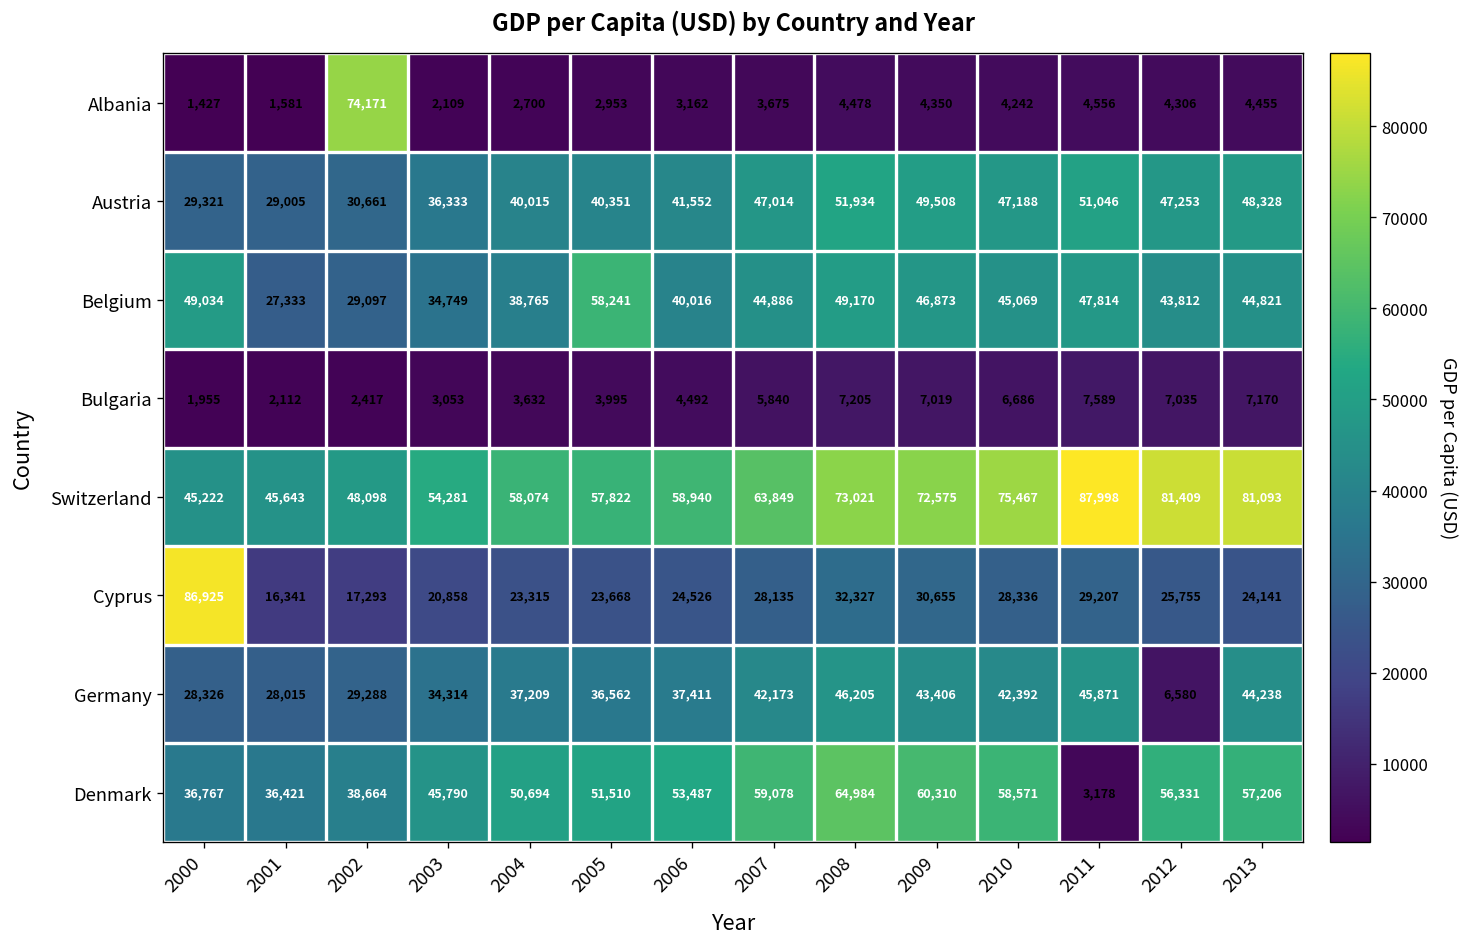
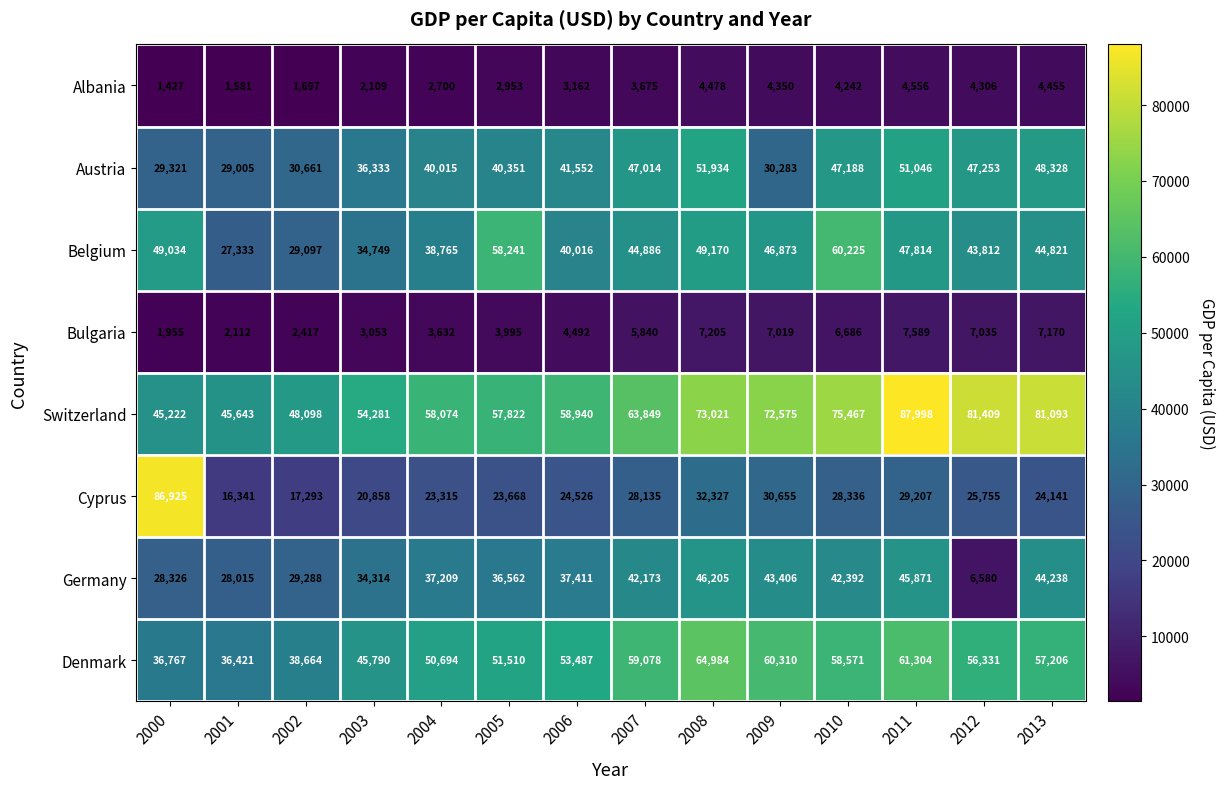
Albania, 2002: 74,171 -> 1,697
Austria, 2009: 49,508 -> 30,283
Belgium, 2010: 45,069 -> 60,225
Denmark, 2011: 3,178 -> 61,304
